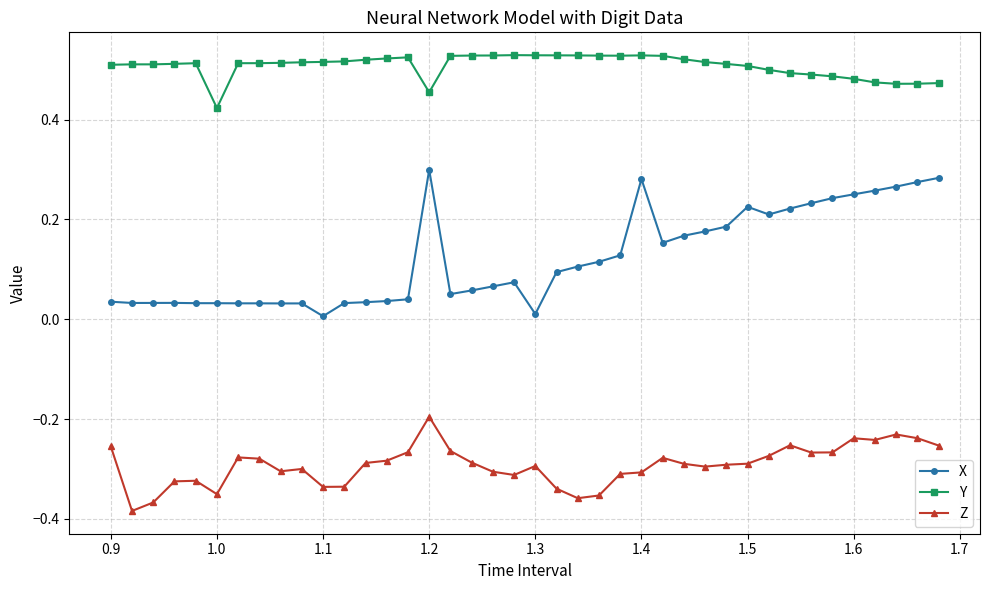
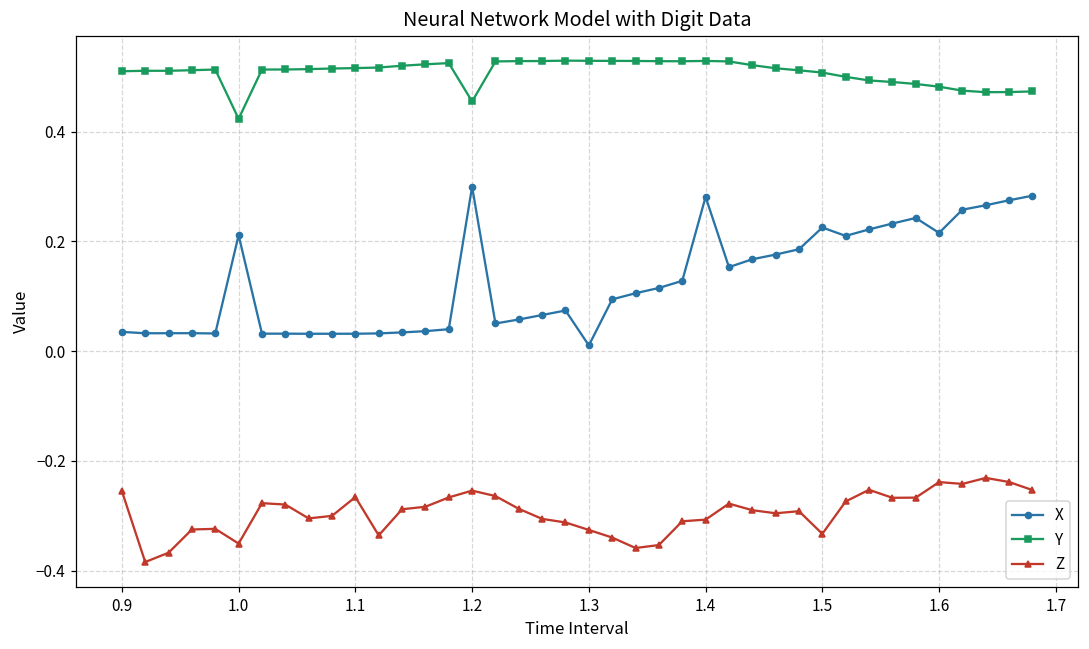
X, 1.0: 0.03 -> 0.21
X, 1.1: 0.01 -> 0.03
Z, 1.1: -0.34 -> -0.27
Z, 1.2: -0.20 -> -0.25
Z, 1.3: -0.29 -> -0.33
Z, 1.5: -0.29 -> -0.33
X, 1.6: 0.25 -> 0.22
